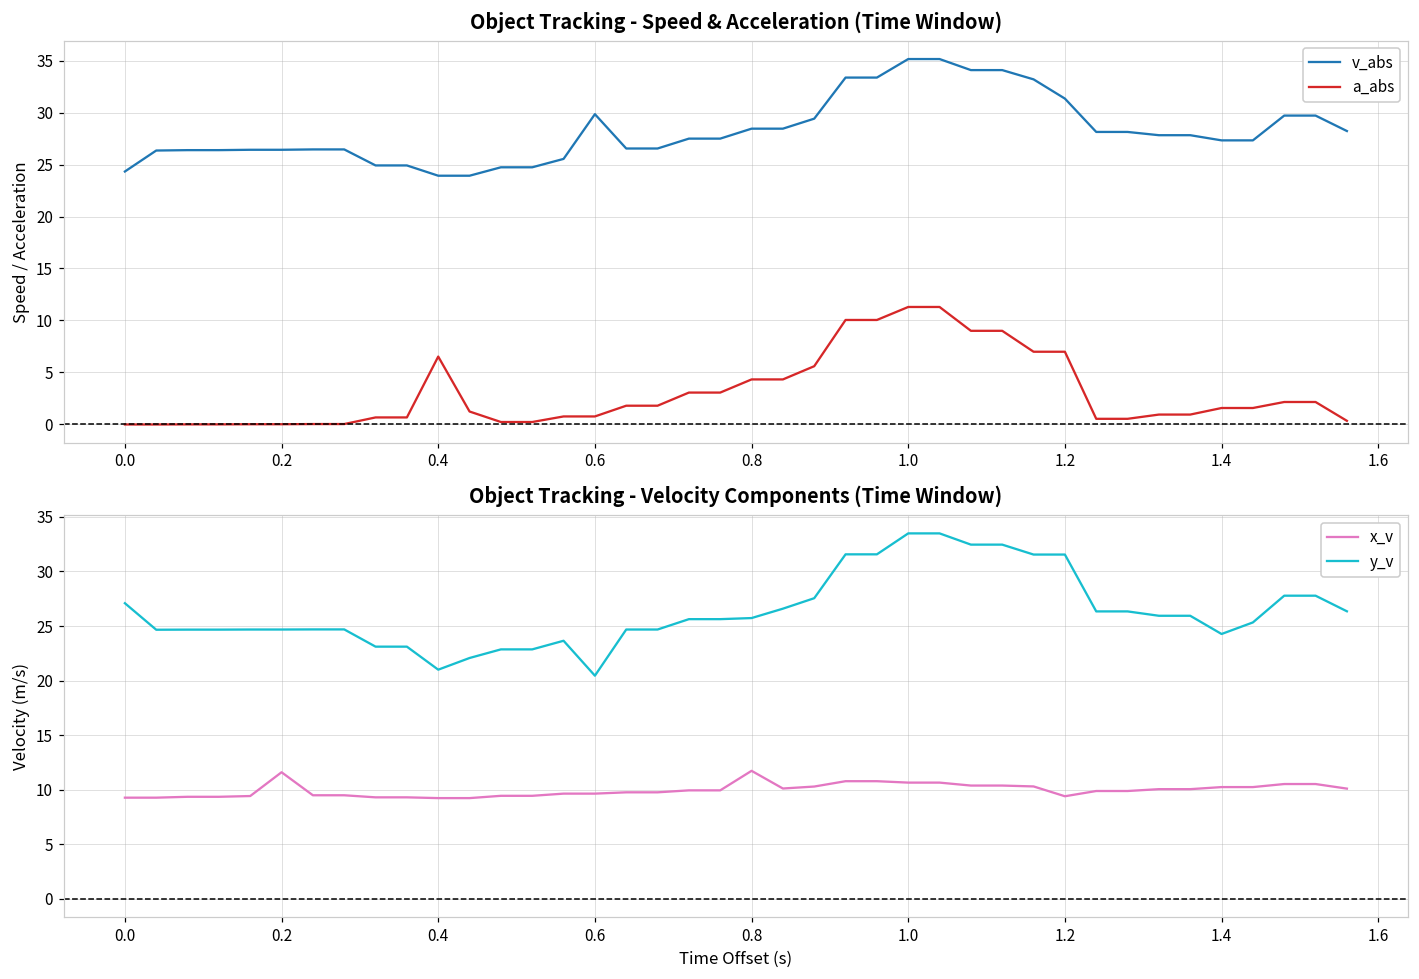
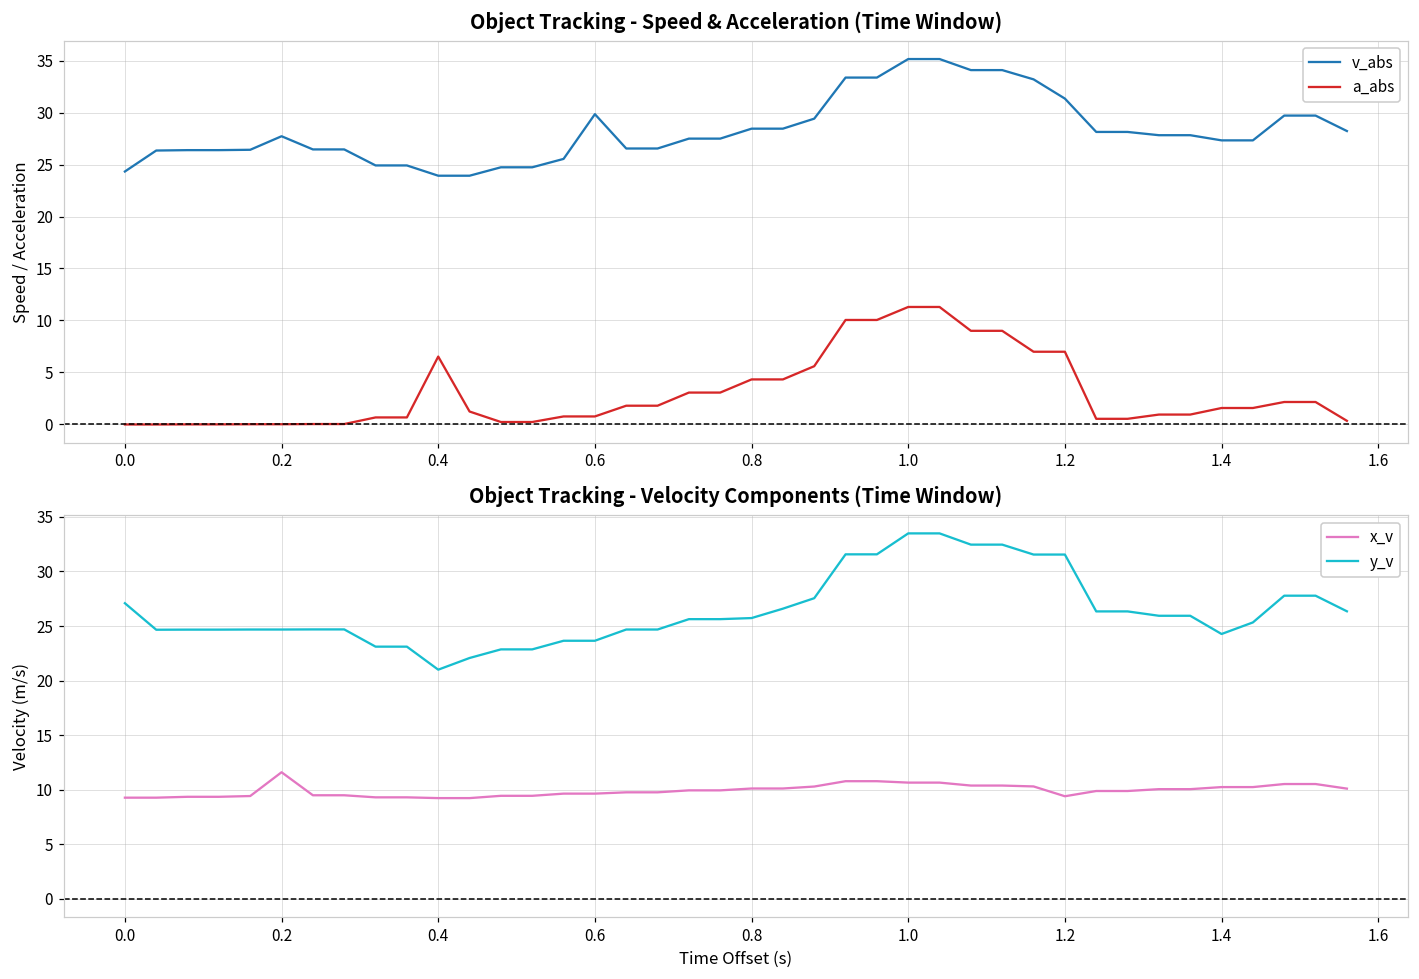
Object Tracking - Speed & Acceleration (Time Window), v_abs, 0.2: 26 -> 28
Object Tracking - Velocity Components (Time Window), y_v, 0.6: 20 -> 24
Object Tracking - Velocity Components (Time Window), x_v, 0.8: 12 -> 10
